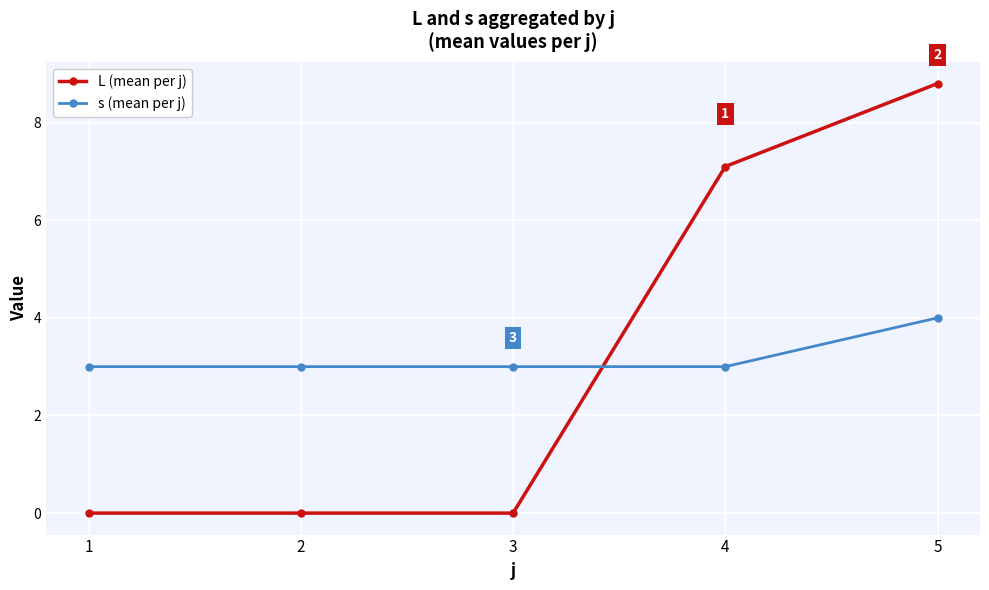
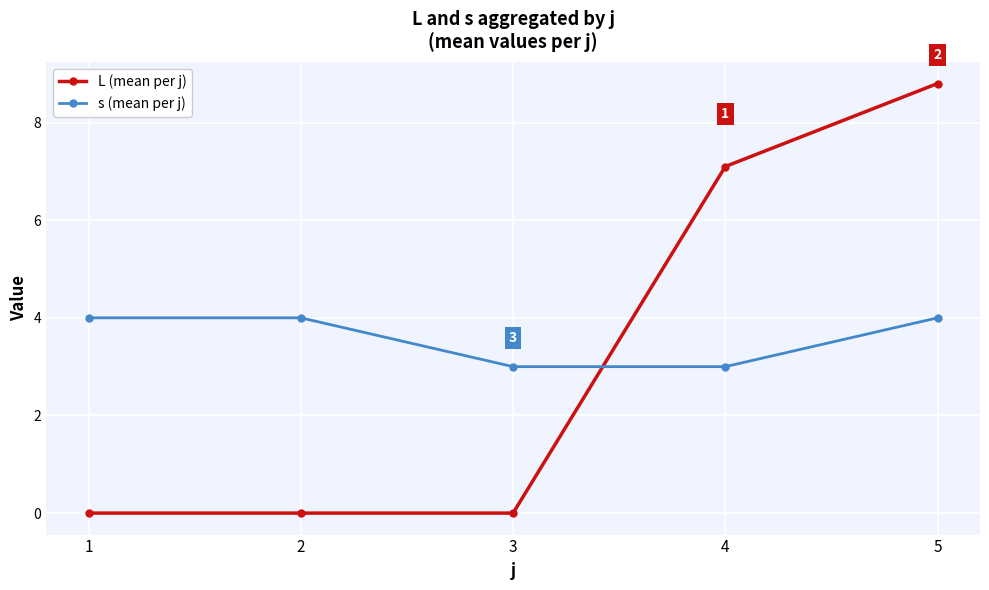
s (mean per j), 1: 3 -> 4
s (mean per j), 2: 3 -> 4
